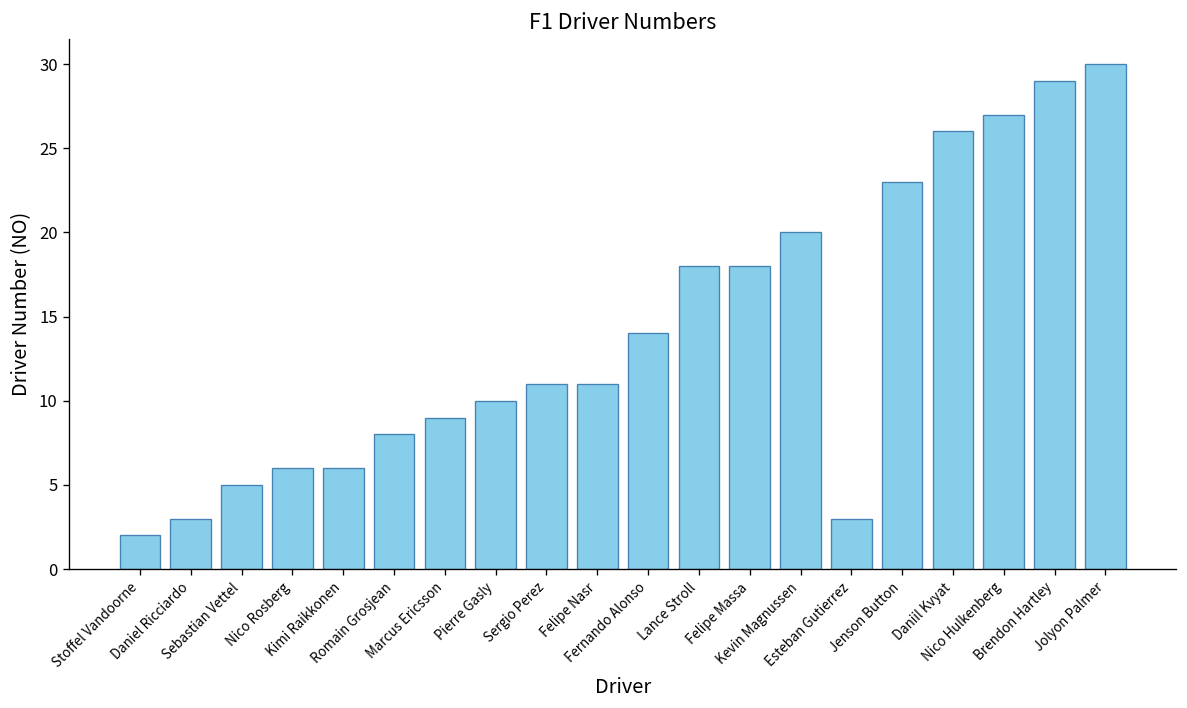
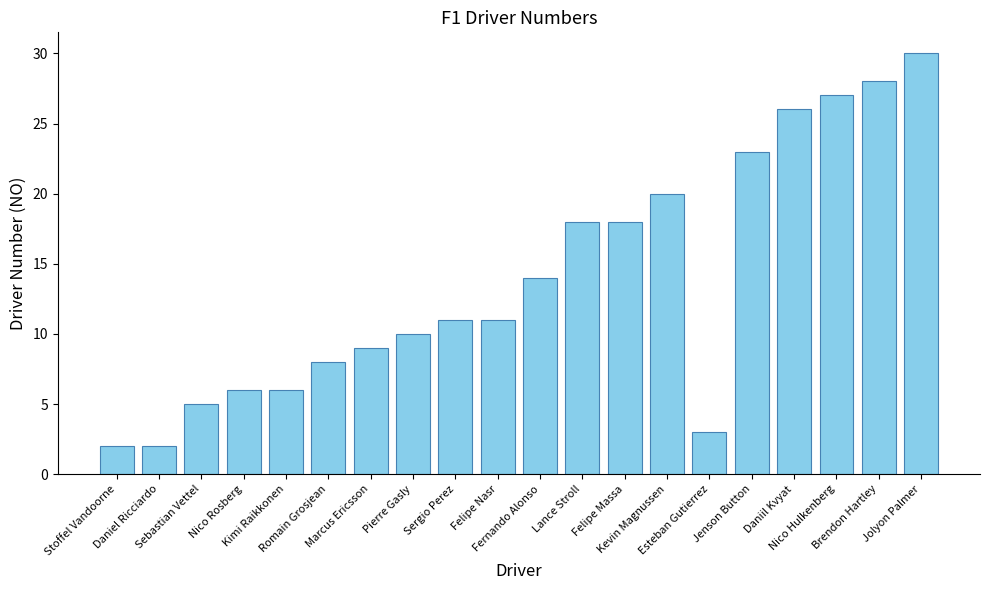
Daniel Ricciardo: 3 -> 2
Brendon Hartley: 29 -> 28
